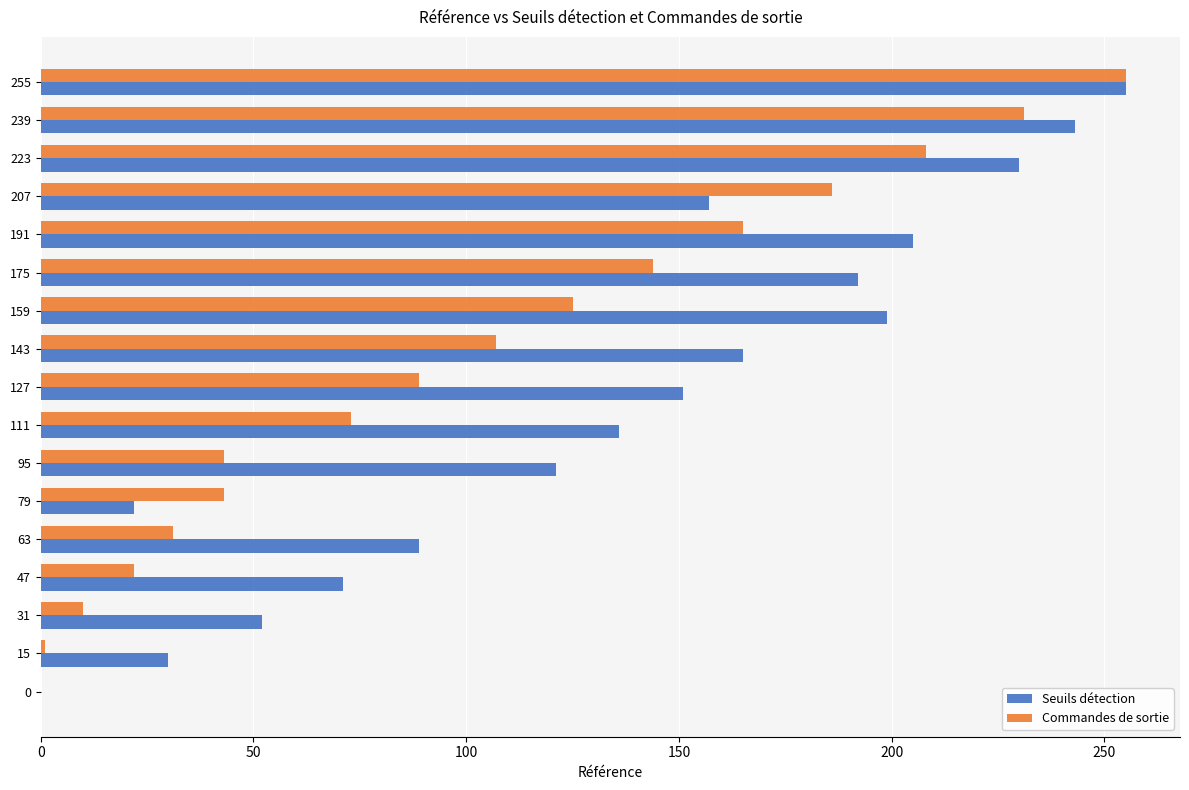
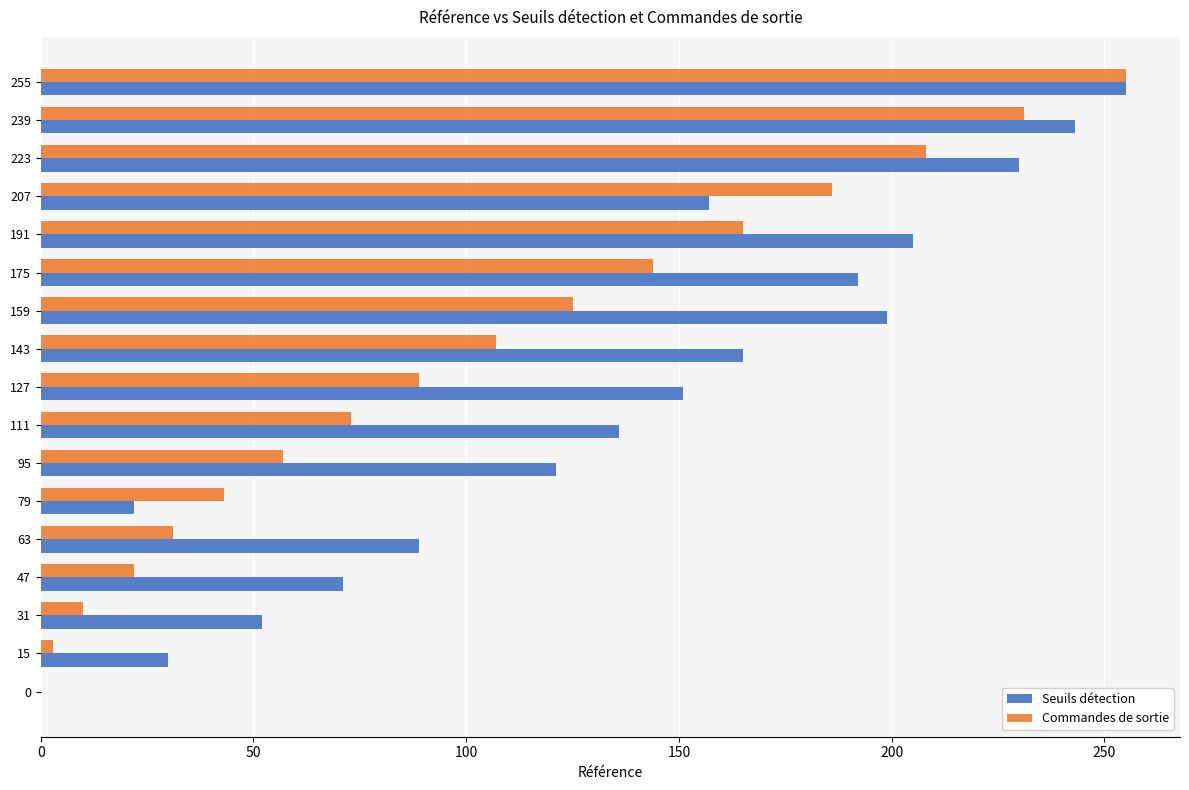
Commandes de sortie, 95: 43 -> 57
Commandes de sortie, 15: 1 -> 3
